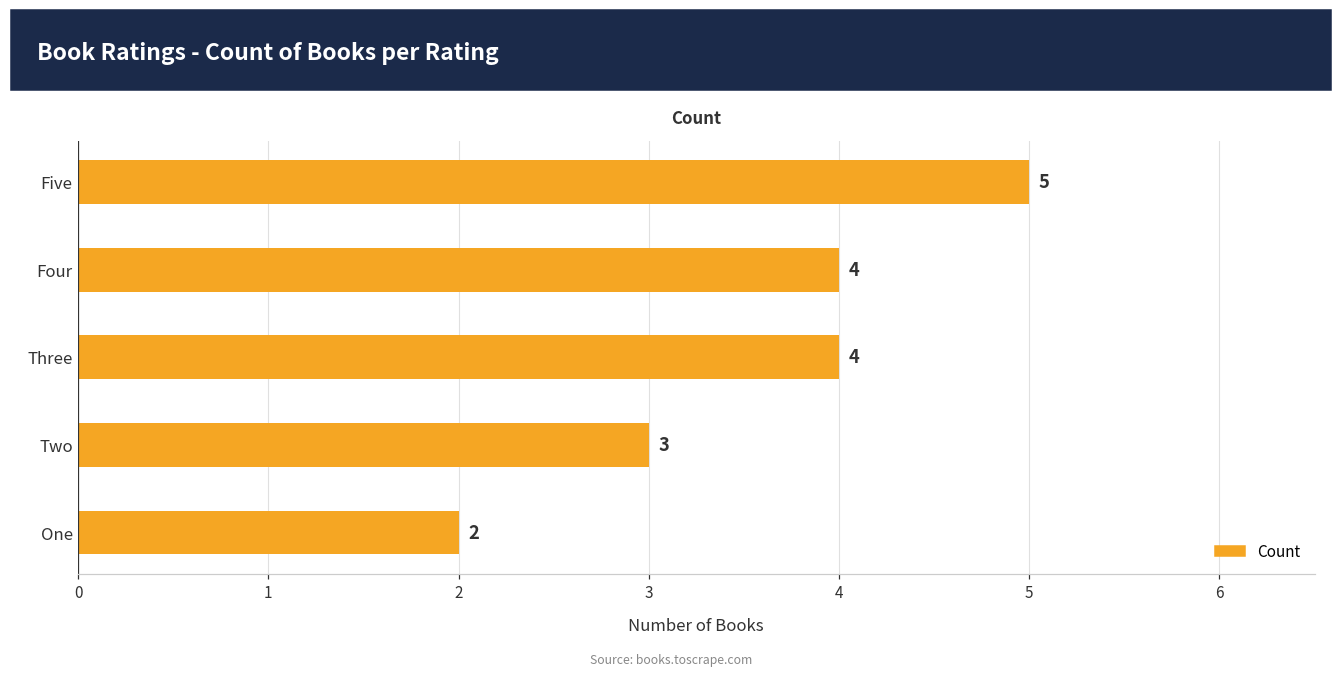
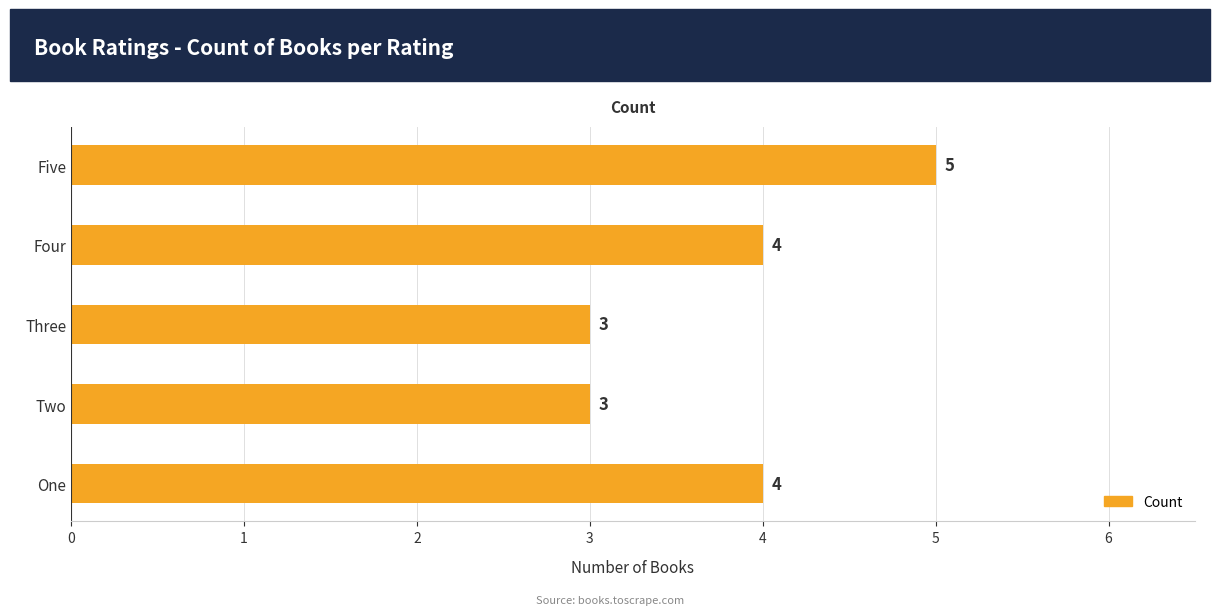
Three: 4 -> 3
One: 2 -> 4
